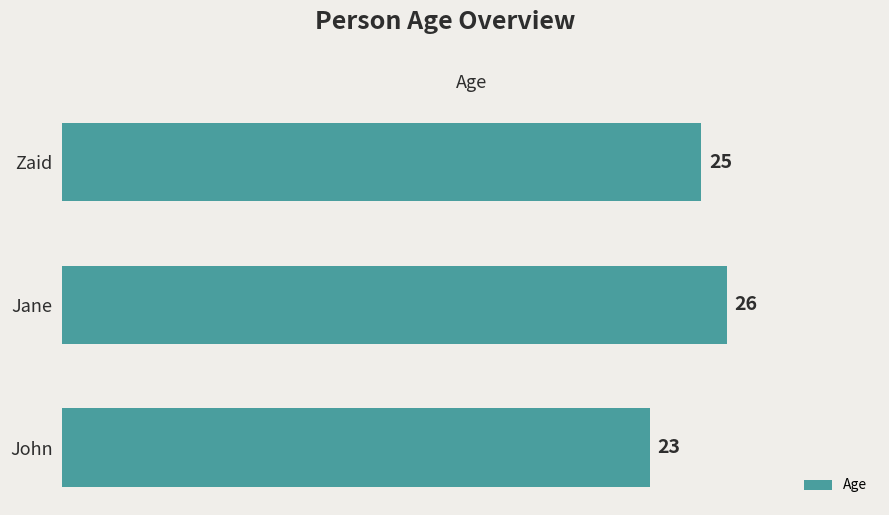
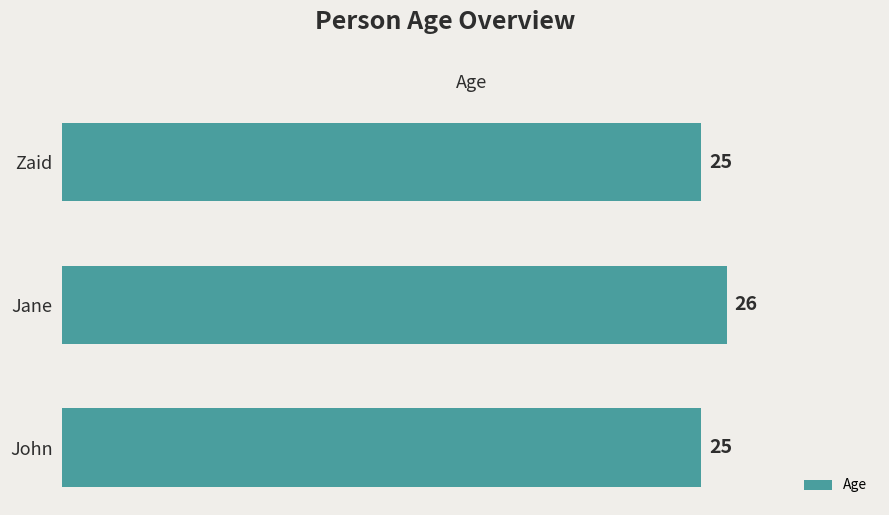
John: 23 -> 25
